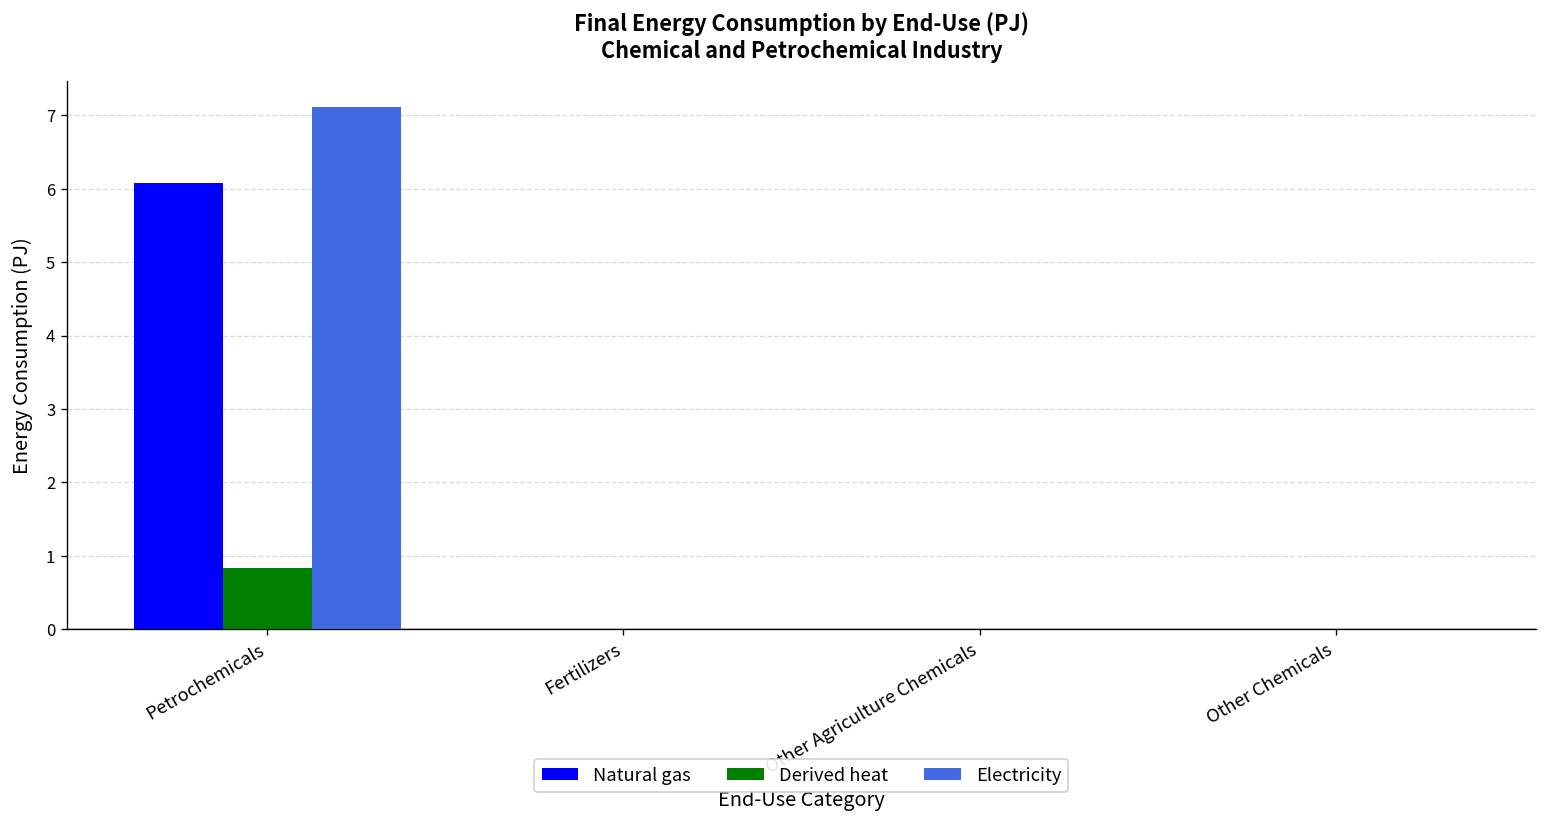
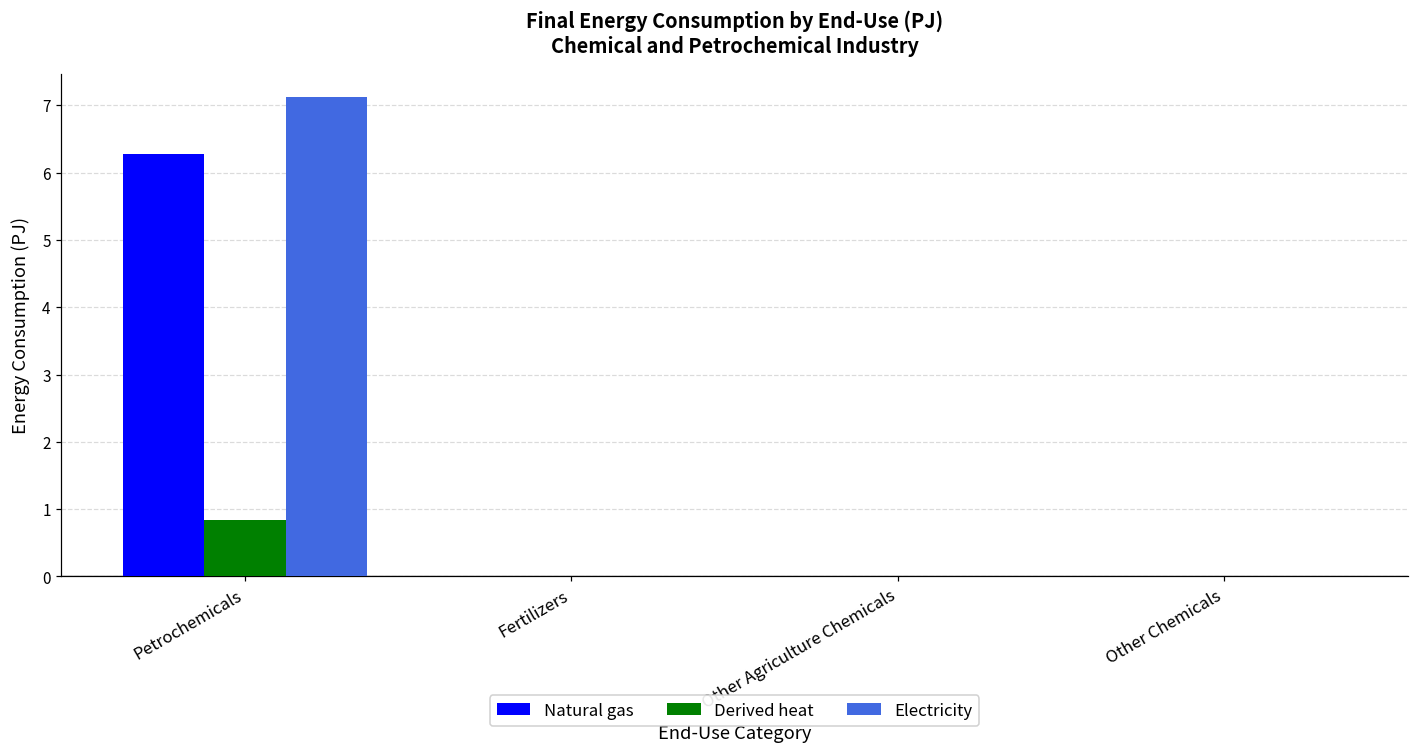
Natural gas, Petrochemicals: 6.1 -> 6.3
